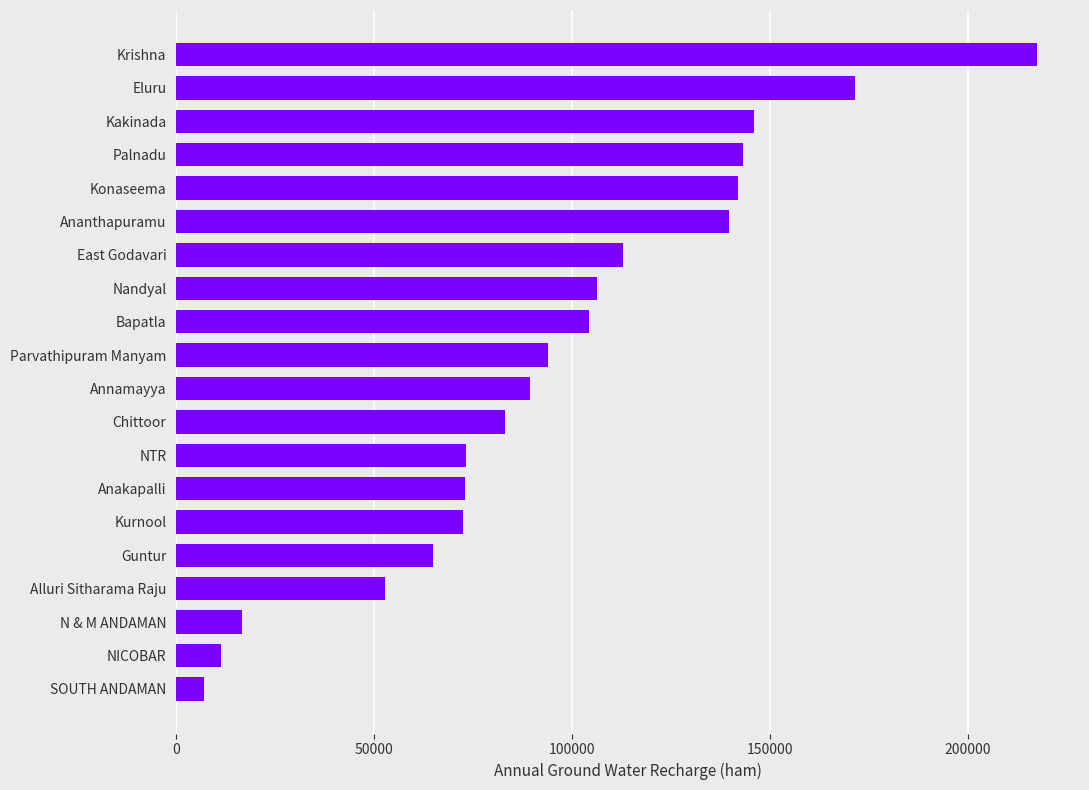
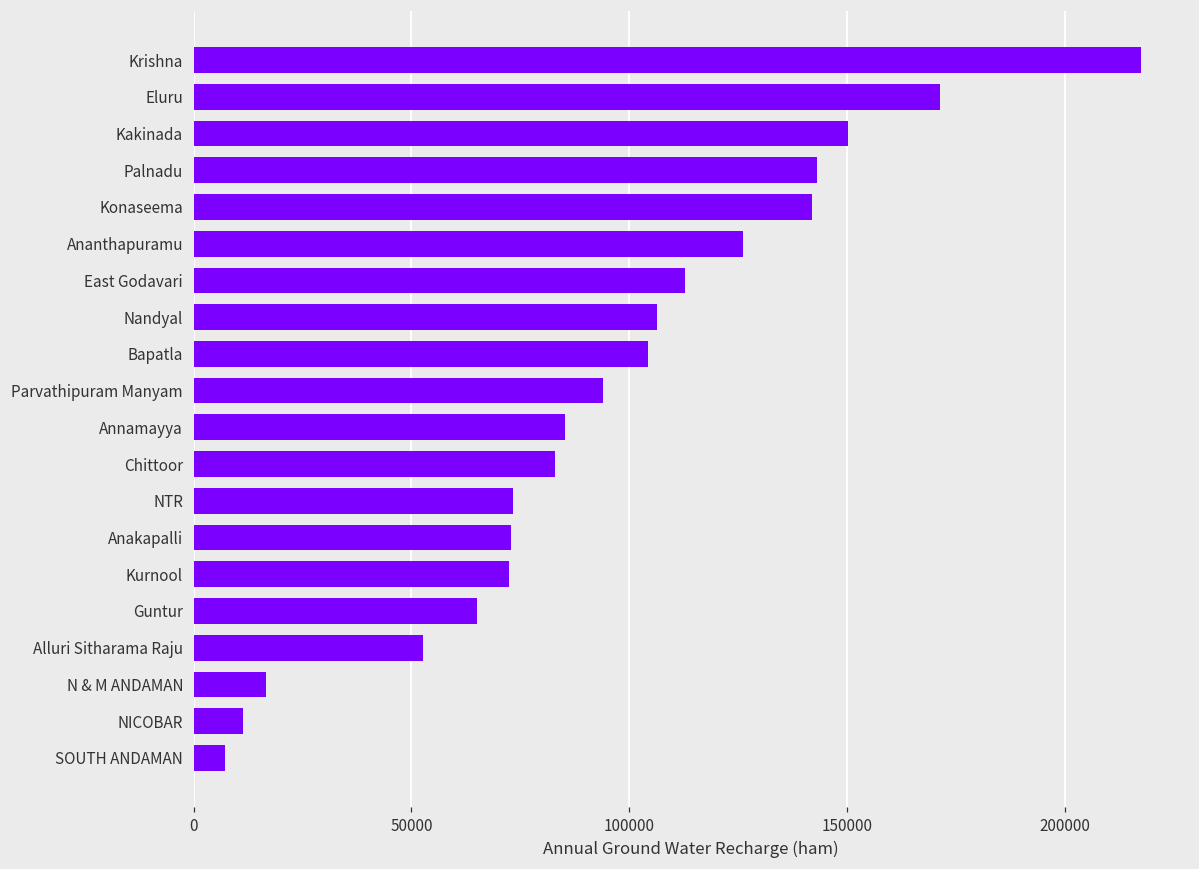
Kakinada: 146000 -> 150000
Ananthapuramu: 140000 -> 126000
Annamayya: 89000 -> 85000
